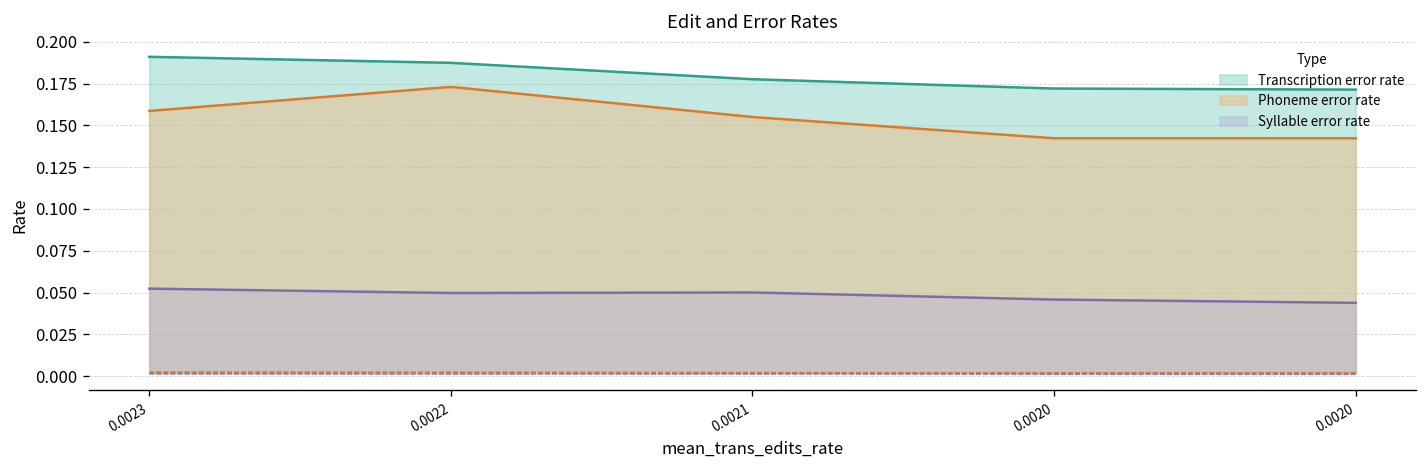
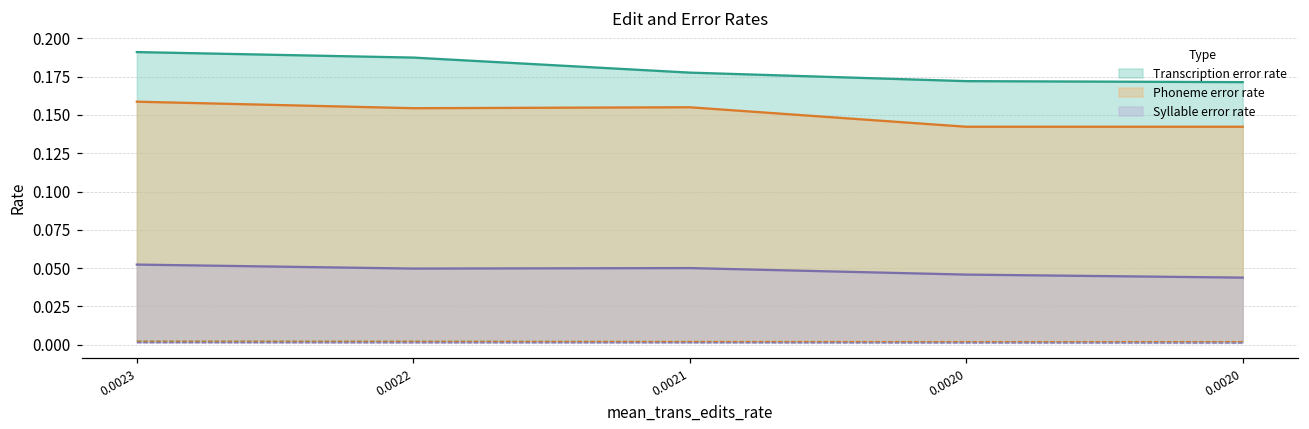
Phoneme error rate, 0.0022: 0.173 -> 0.154
